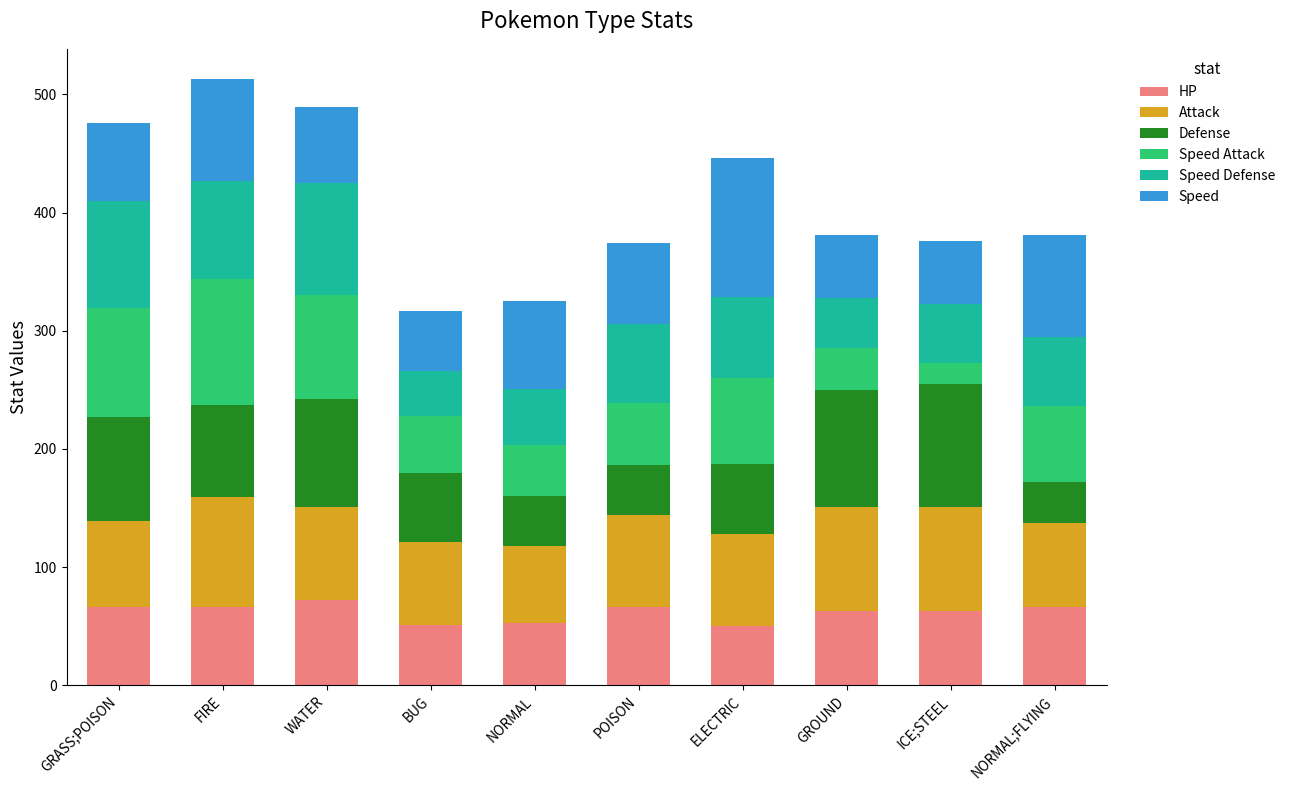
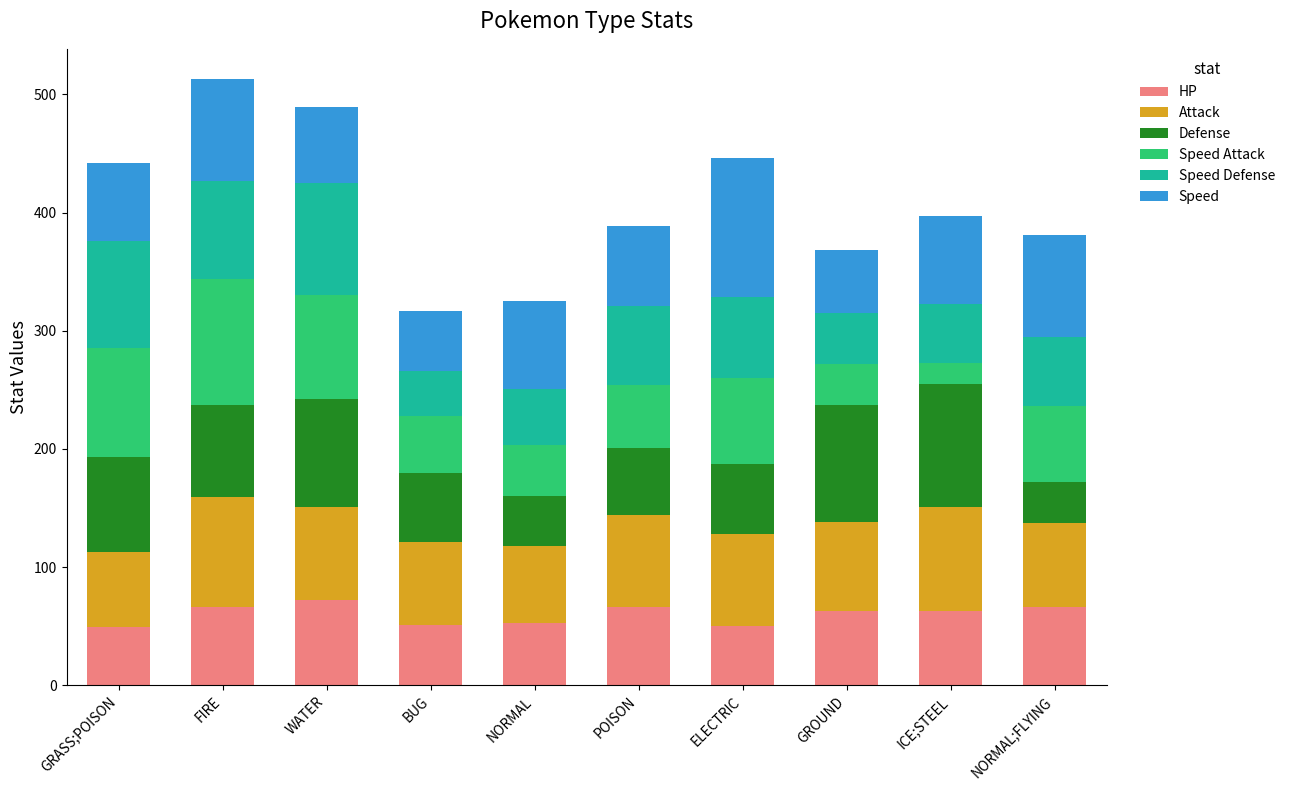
HP, GRASS;POISON: 66 -> 49
Attack, GRASS;POISON: 73 -> 64
Defense, GRASS;POISON: 88 -> 80
Defense, POISON: 42 -> 57
Attack, GROUND: 88 -> 75
Speed, ICE;STEEL: 53 -> 74
